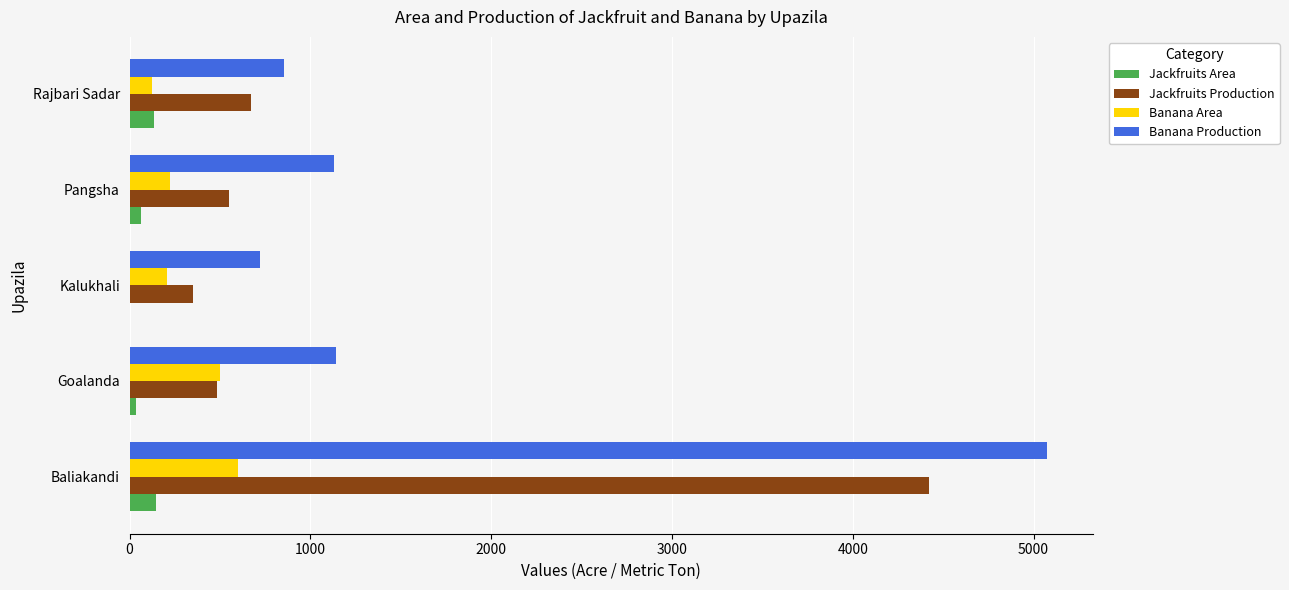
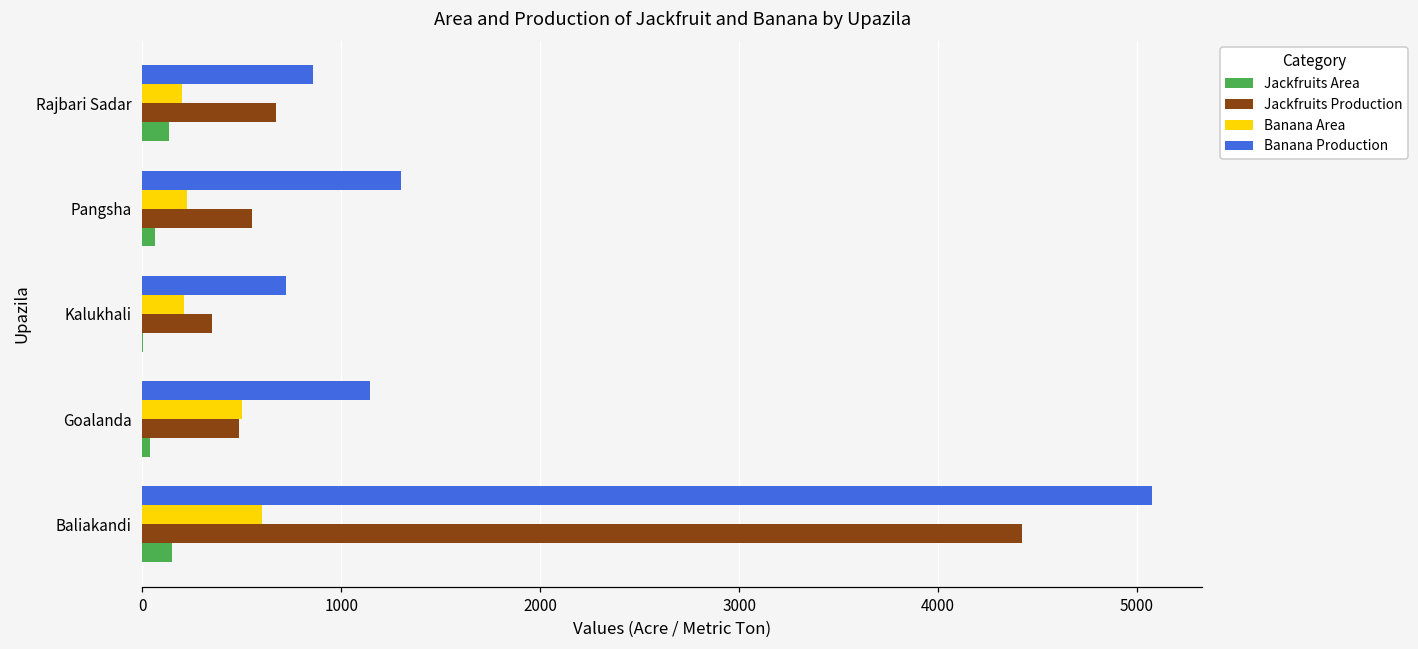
Banana Area, Rajbari Sadar: 130 -> 200
Banana Production, Pangsha: 1130 -> 1300
